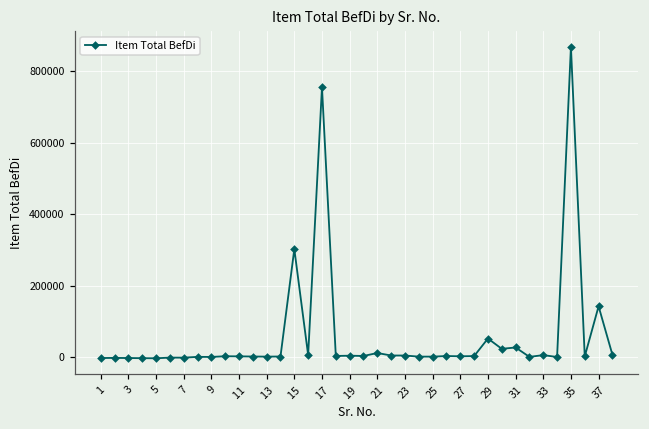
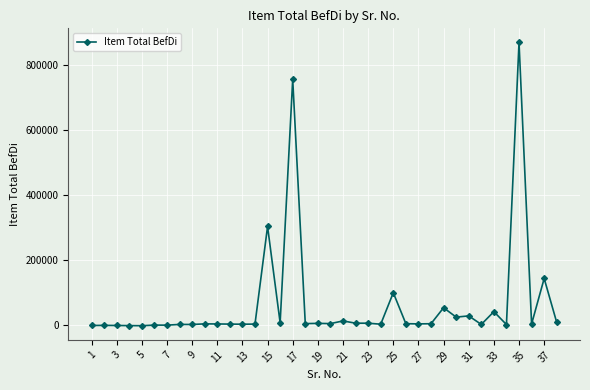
25: 0 -> 100000
33: 10000 -> 40000
